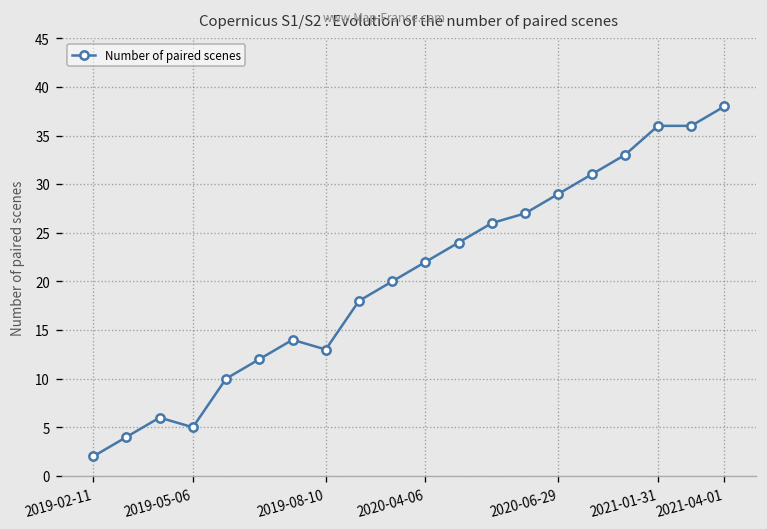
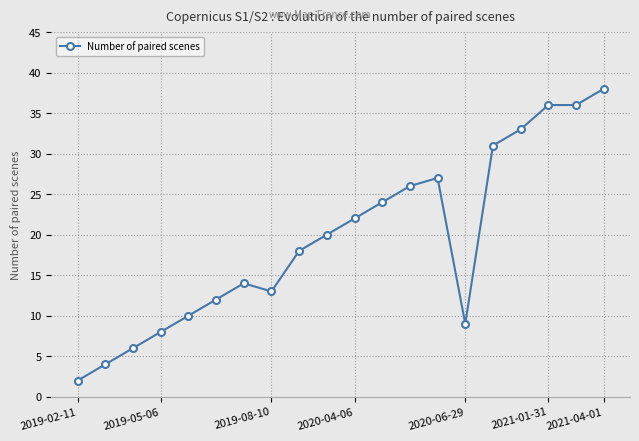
2019-05-06: 5 -> 8
2020-06-29: 29 -> 9
